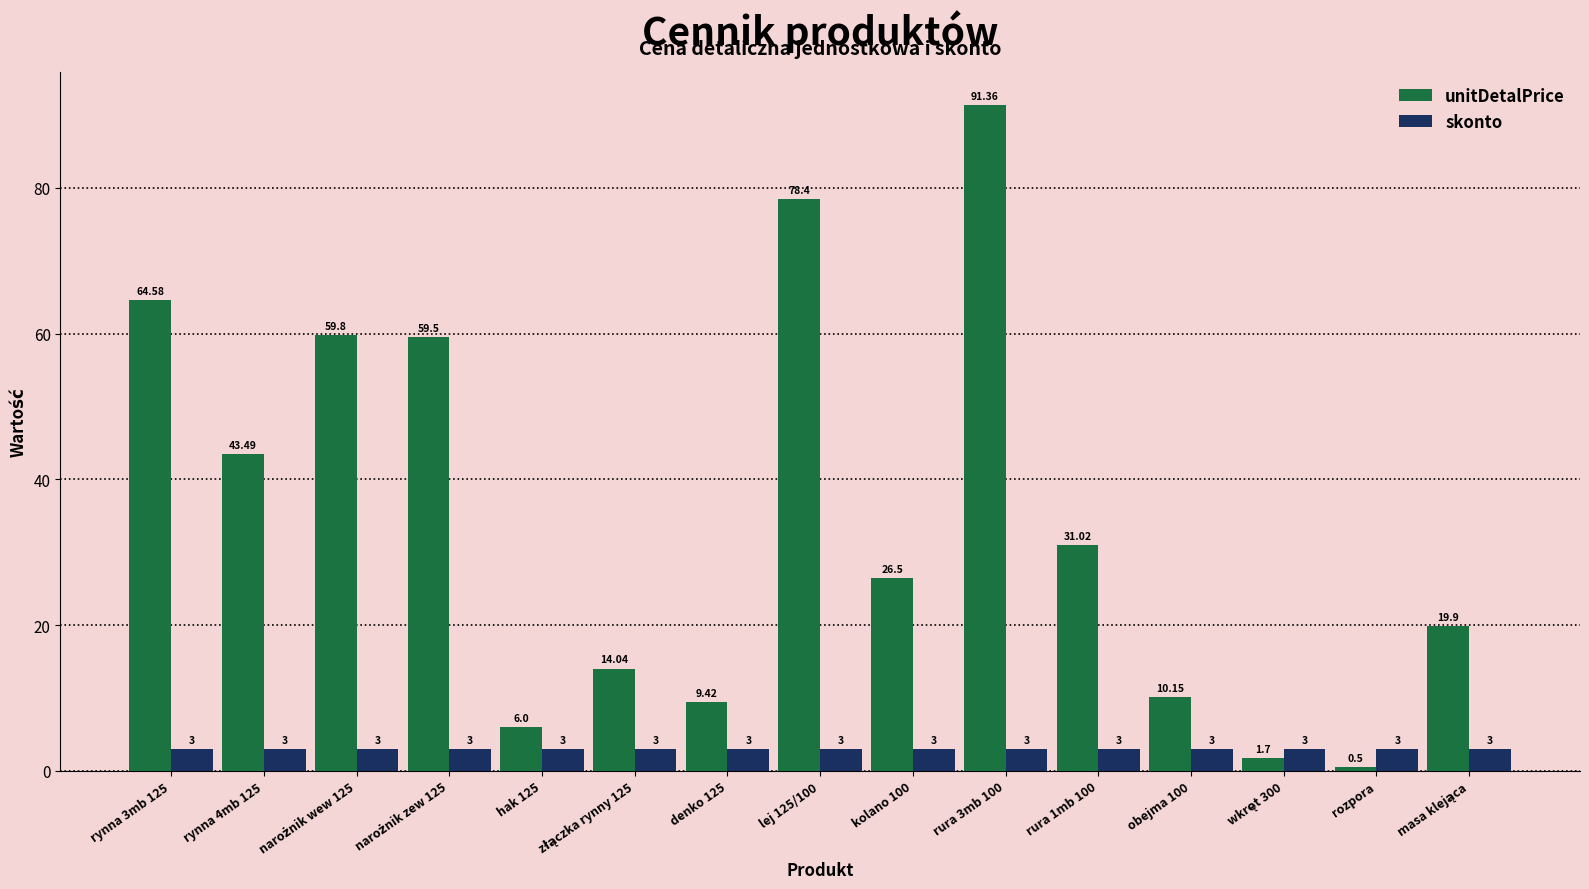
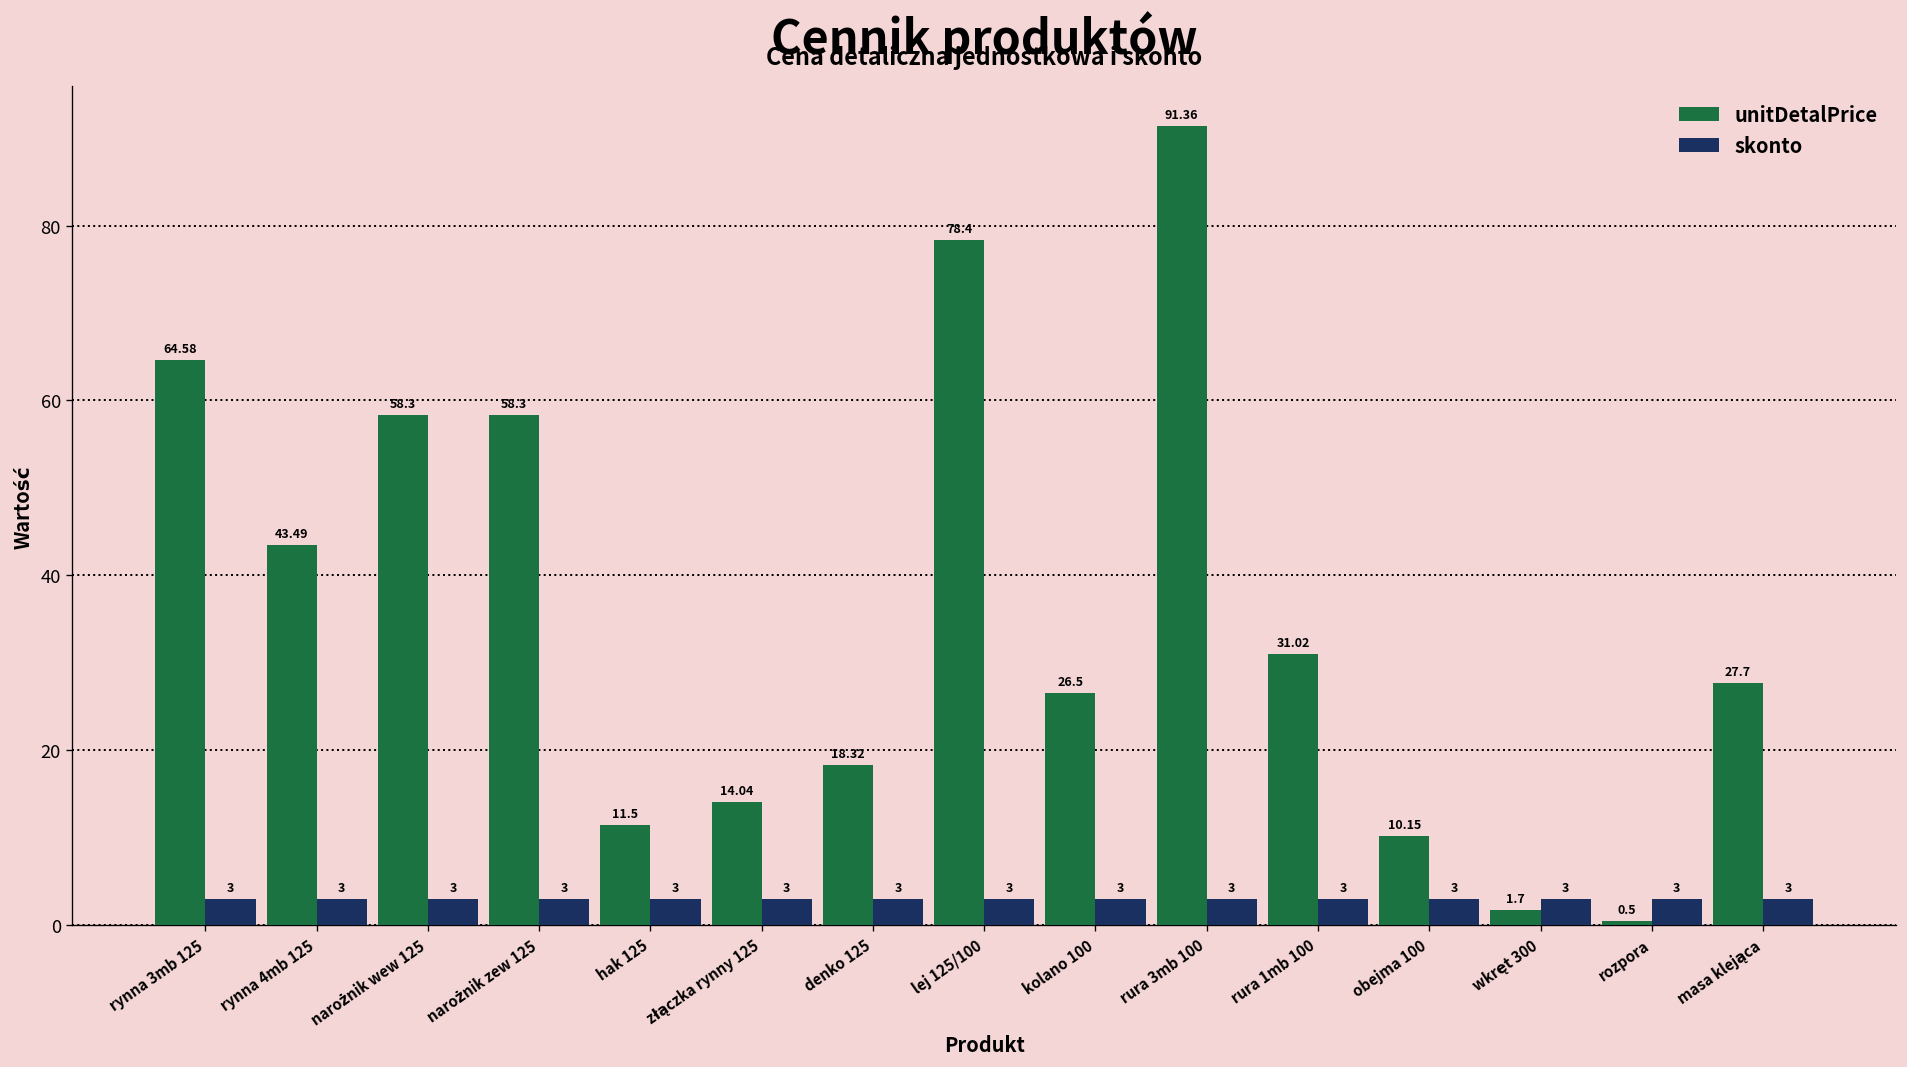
unitDetalPrice, narożnik wew 125: 59.8 -> 58.3
unitDetalPrice, narożnik zew 125: 59.5 -> 58.3
unitDetalPrice, hak 125: 6.0 -> 11.5
unitDetalPrice, denko 125: 9.42 -> 18.32
unitDetalPrice, masa klejąca: 19.9 -> 27.7
